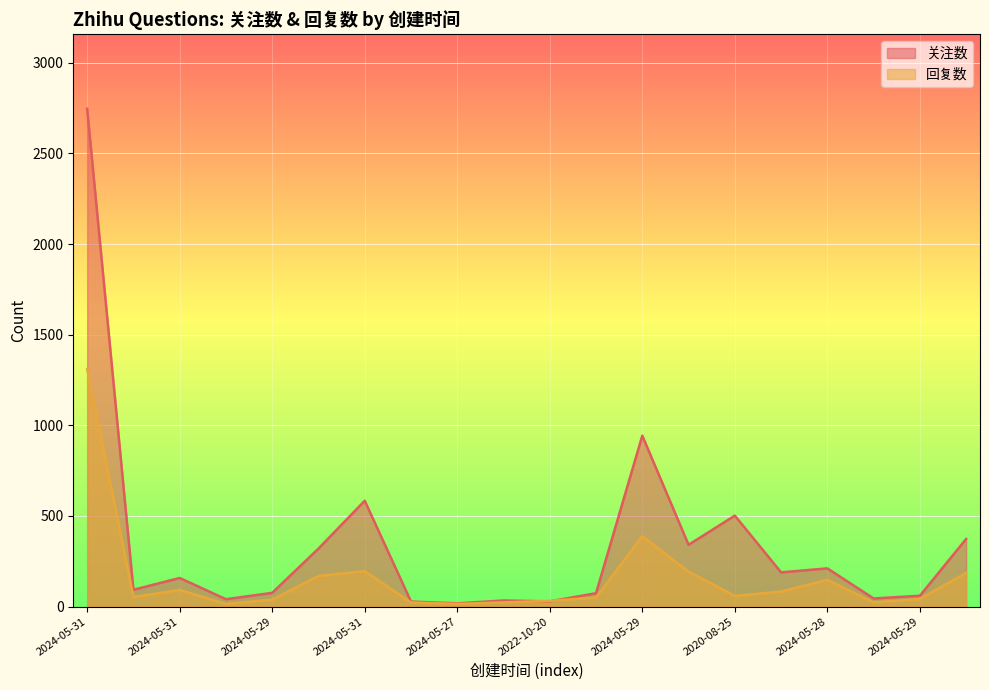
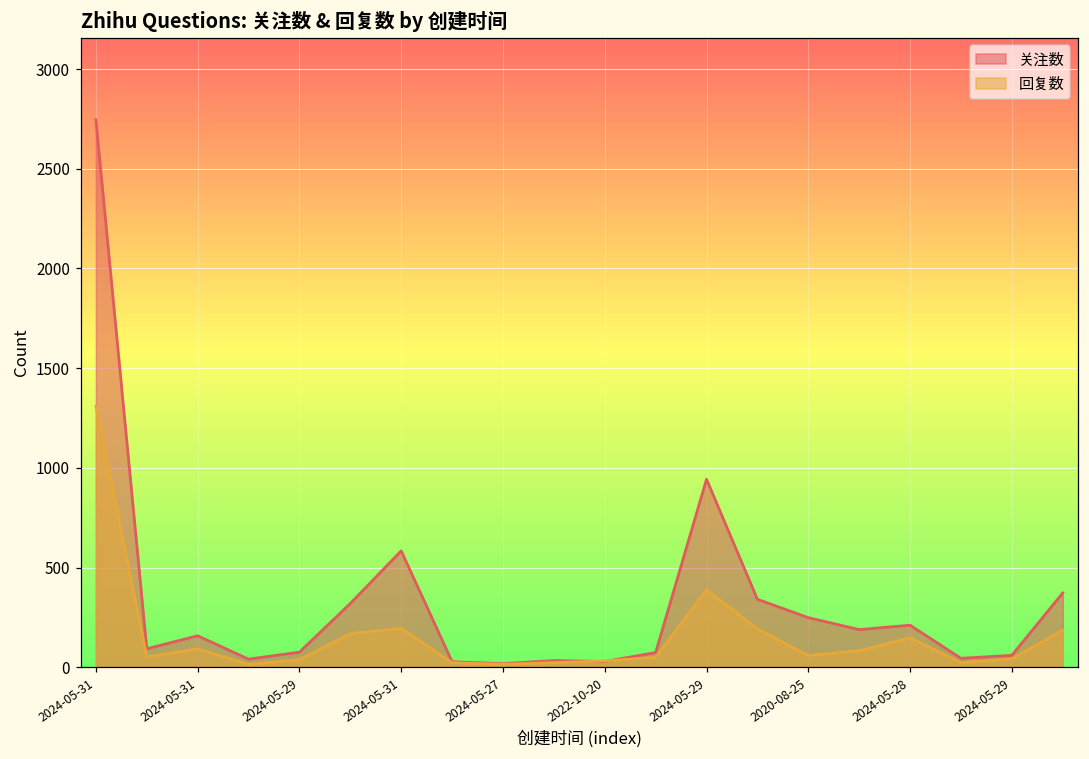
关注数, 2020-08-25: 500 -> 250
